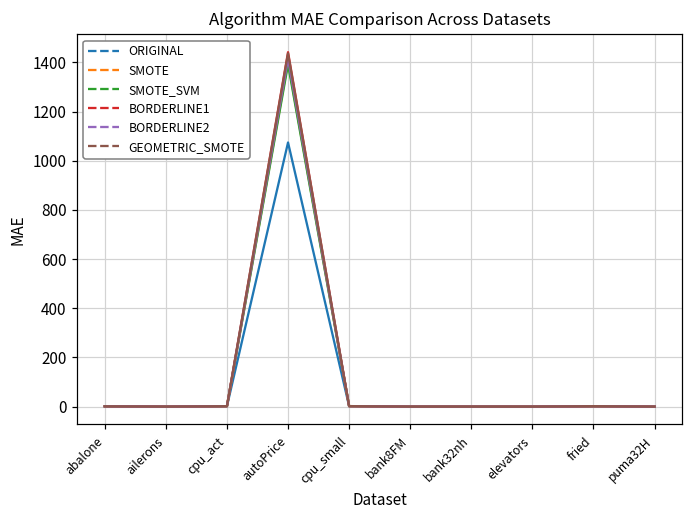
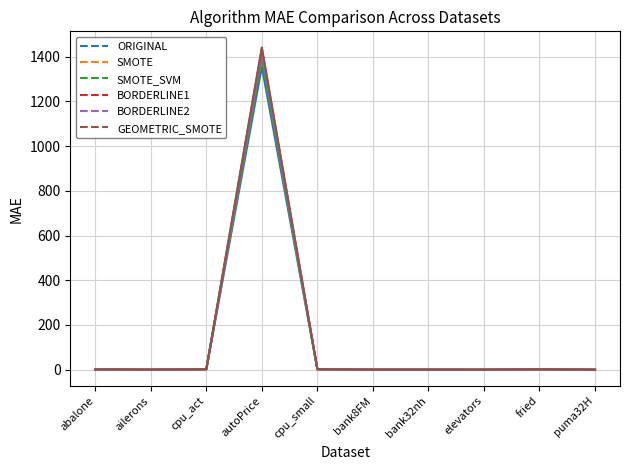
ORIGINAL, autoPrice: 1070 -> 1360
